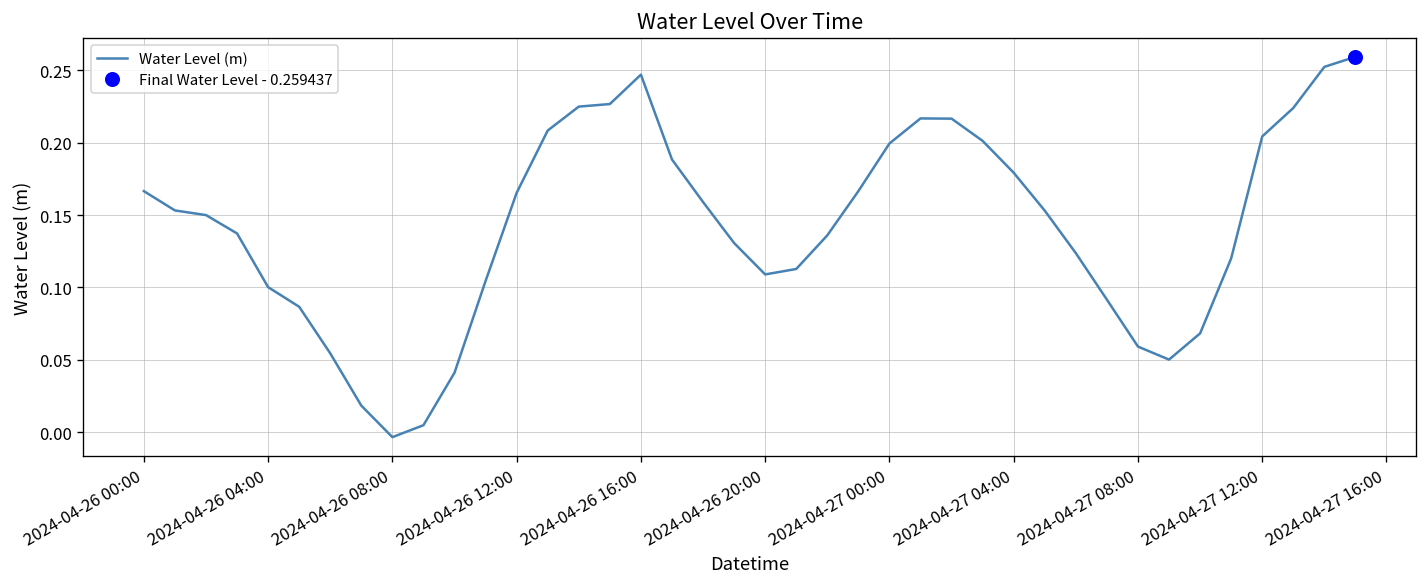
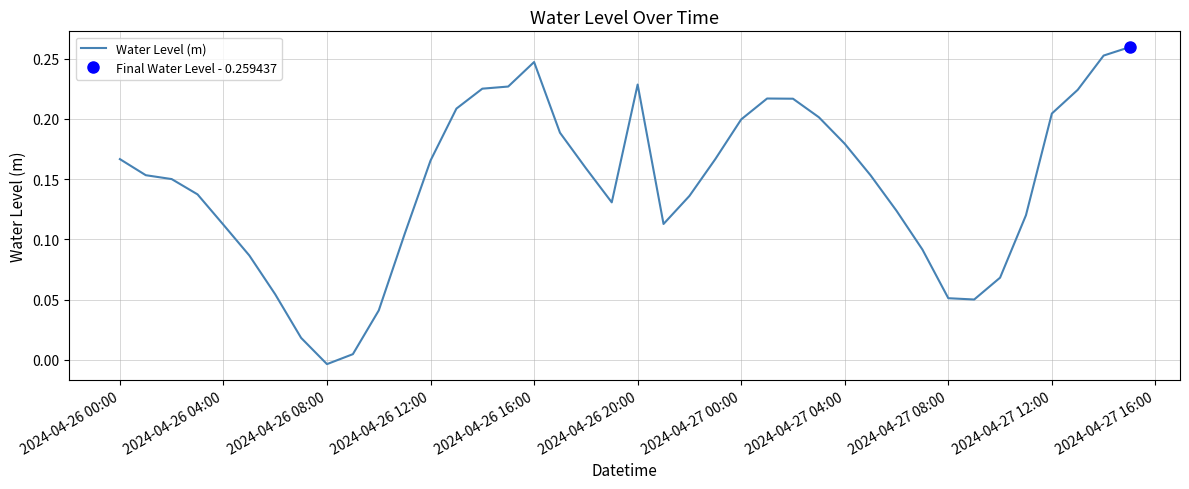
Water Level (m), 2024-04-26 04:00: 0.100 -> 0.112
Water Level (m), 2024-04-26 20:00: 0.109 -> 0.228
Water Level (m), 2024-04-27 08:00: 0.059 -> 0.051
